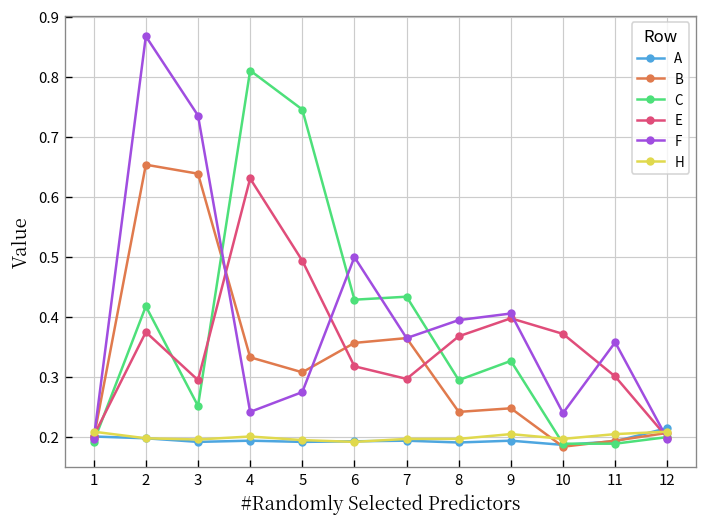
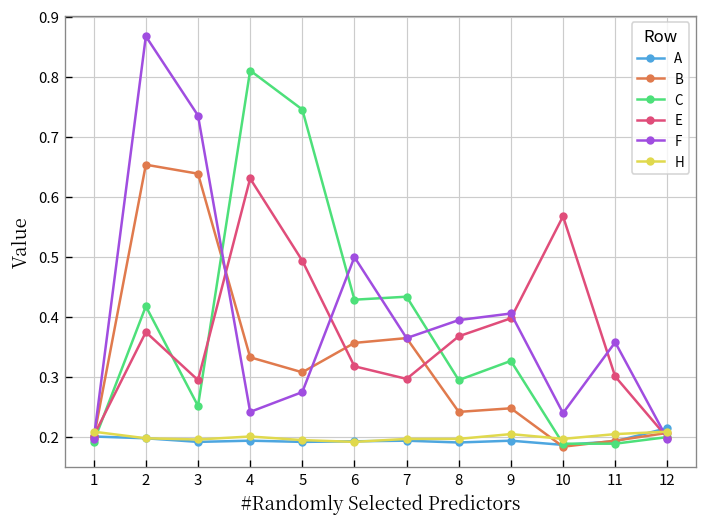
E, 10: 0.37 -> 0.57
